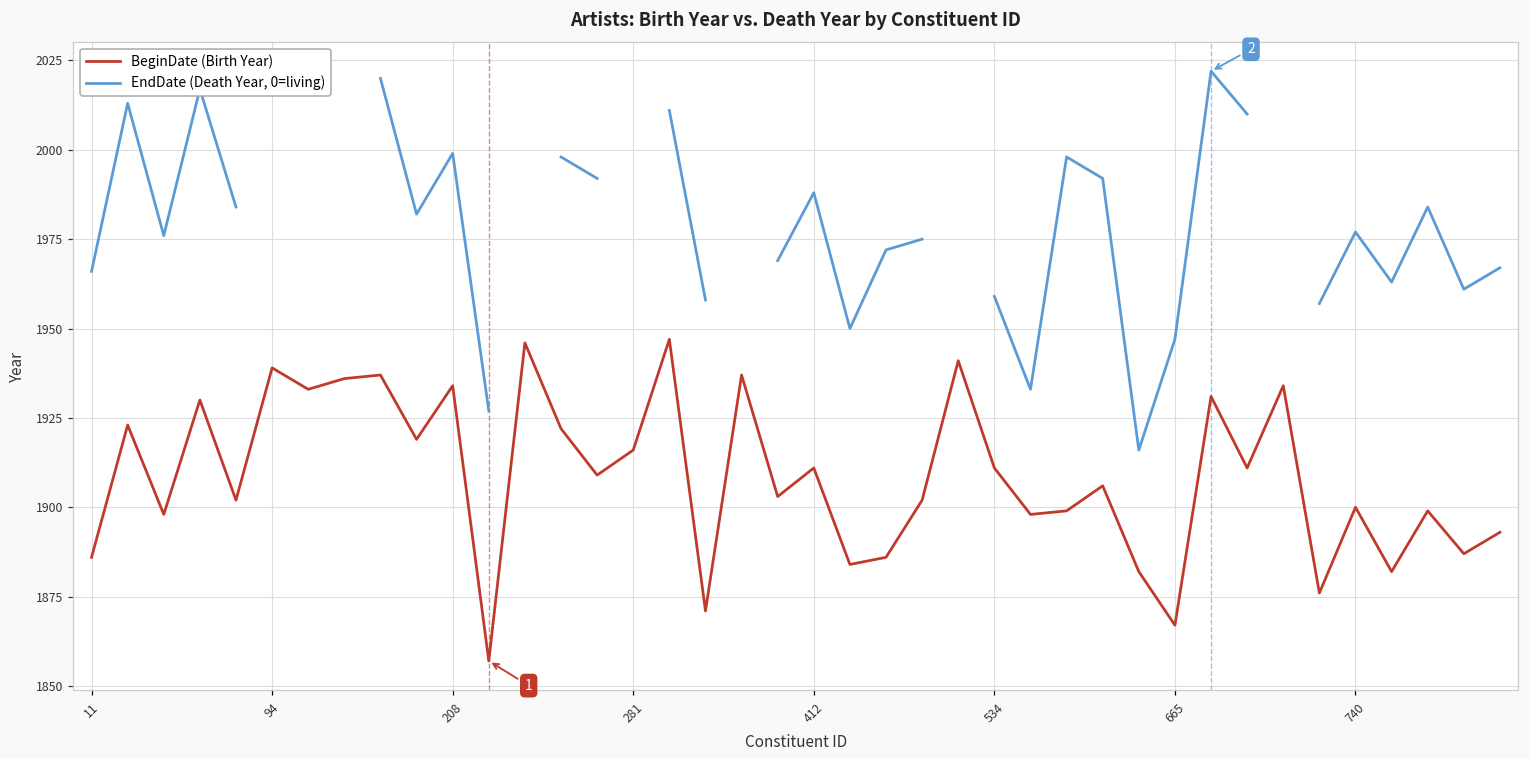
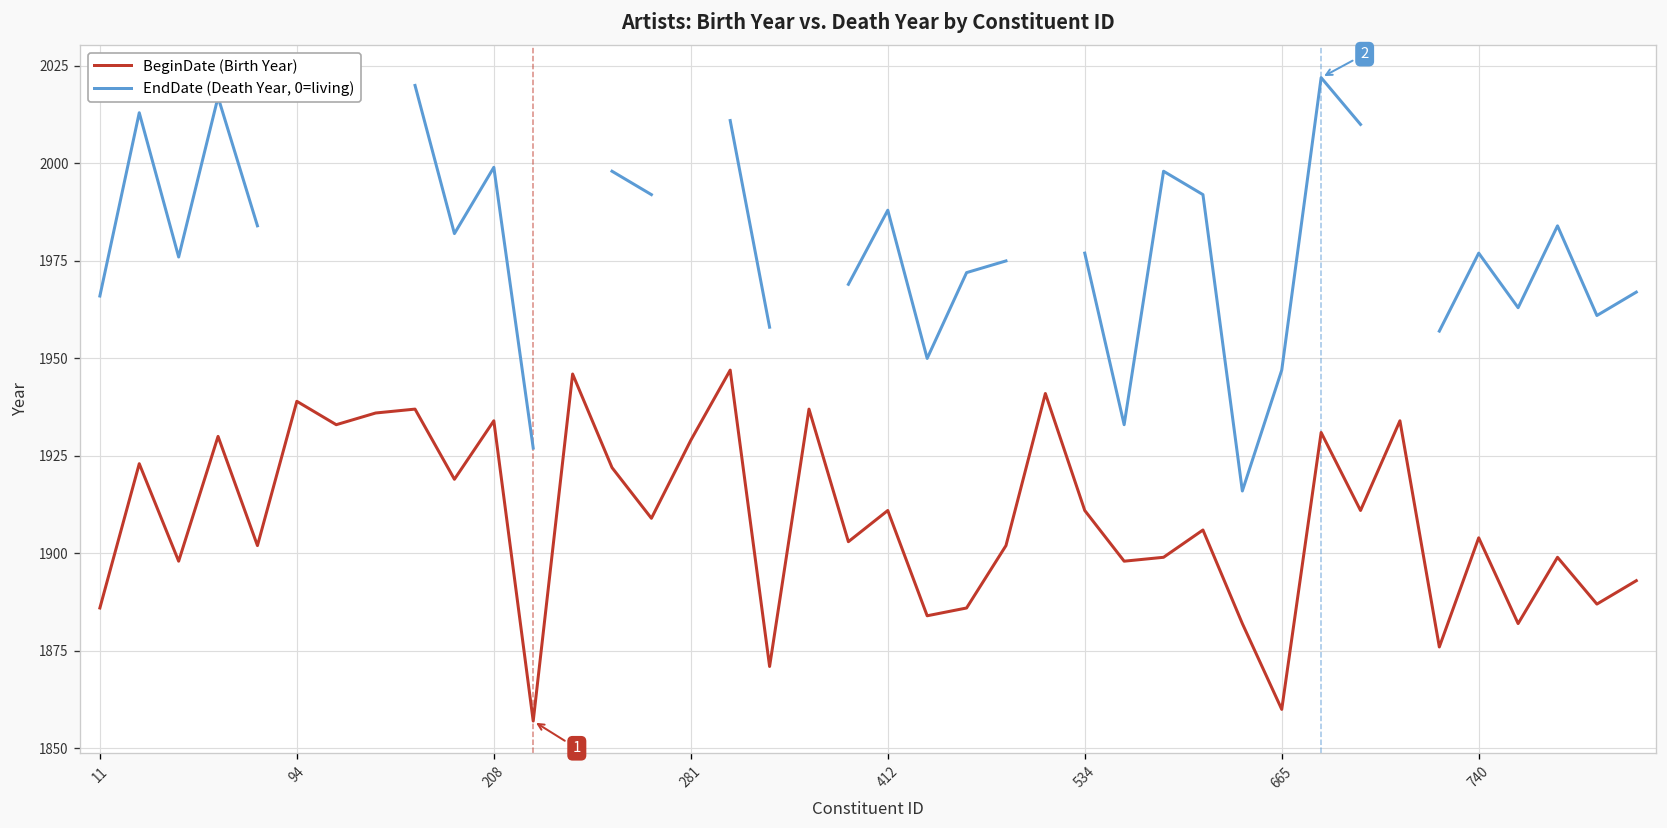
BeginDate (Birth Year), 281: 1916 -> 1929
EndDate (Death Year, 0=living), 534: 1959 -> 1977
BeginDate (Birth Year), 665: 1867 -> 1860
BeginDate (Birth Year), 740: 1900 -> 1904
